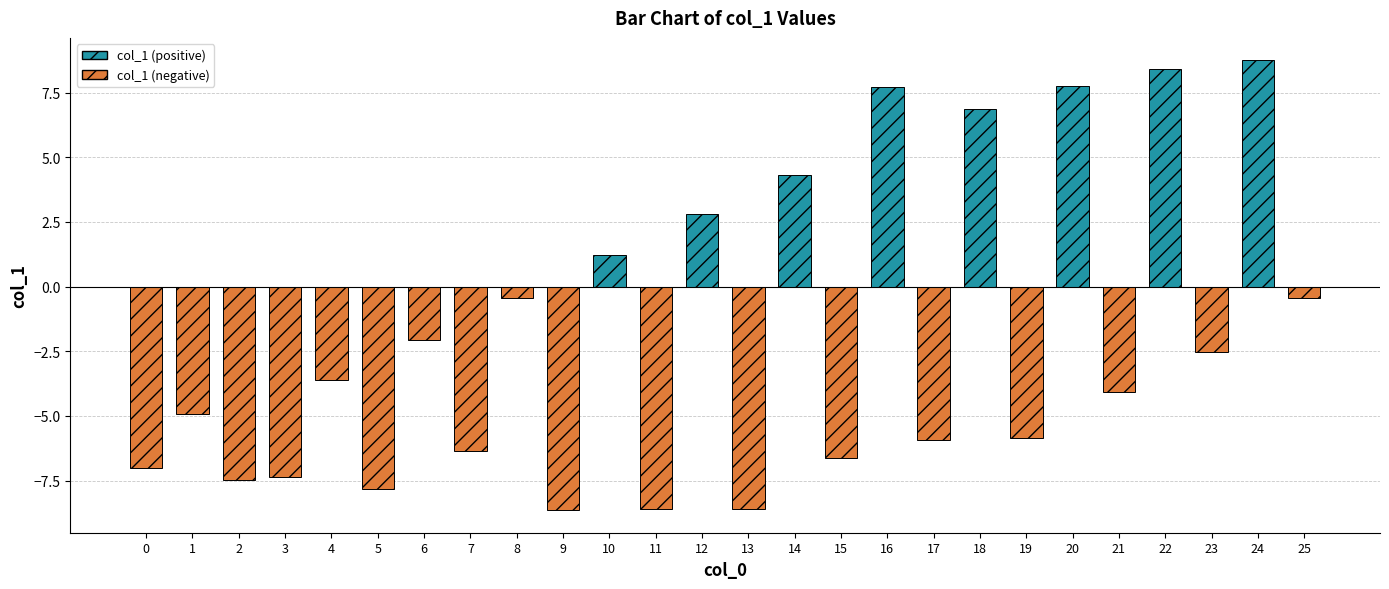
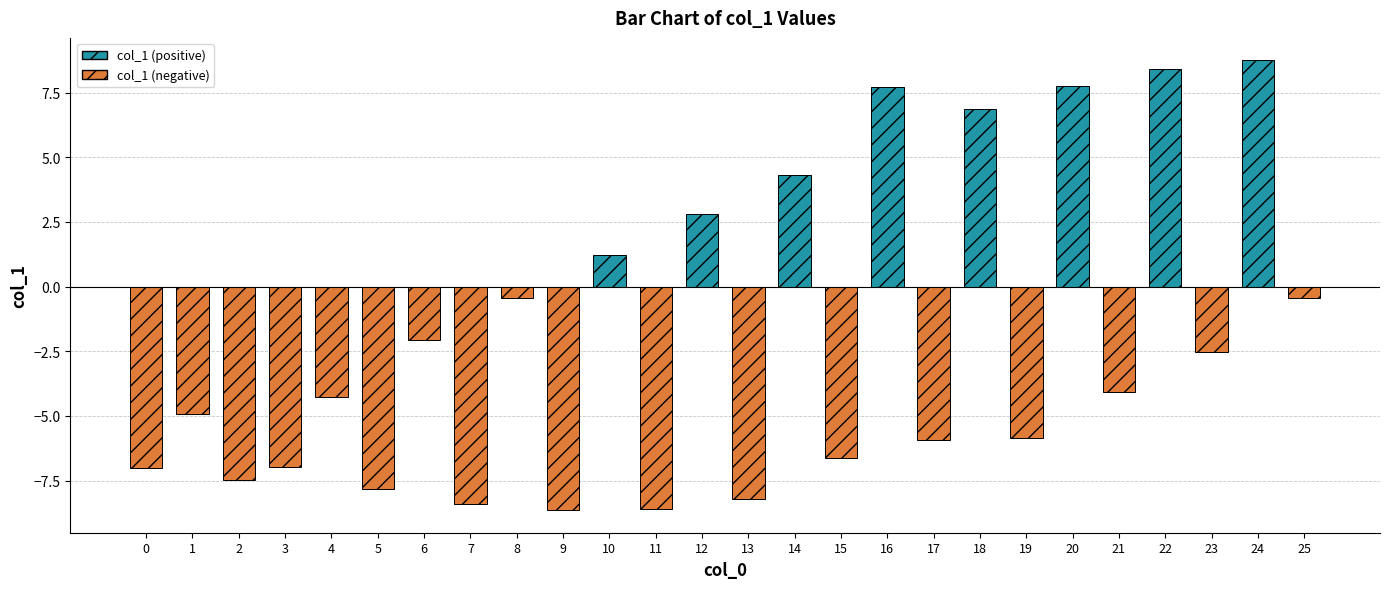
3: -7.4 -> -7.0
4: -3.6 -> -4.3
7: -6.4 -> -8.4
13: -8.6 -> -8.2
